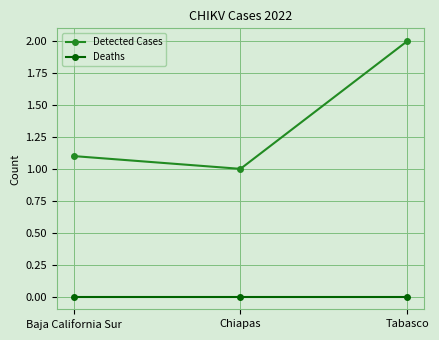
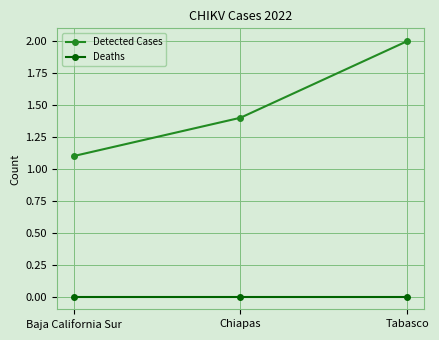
Detected Cases, Chiapas: 1.0 -> 1.4
